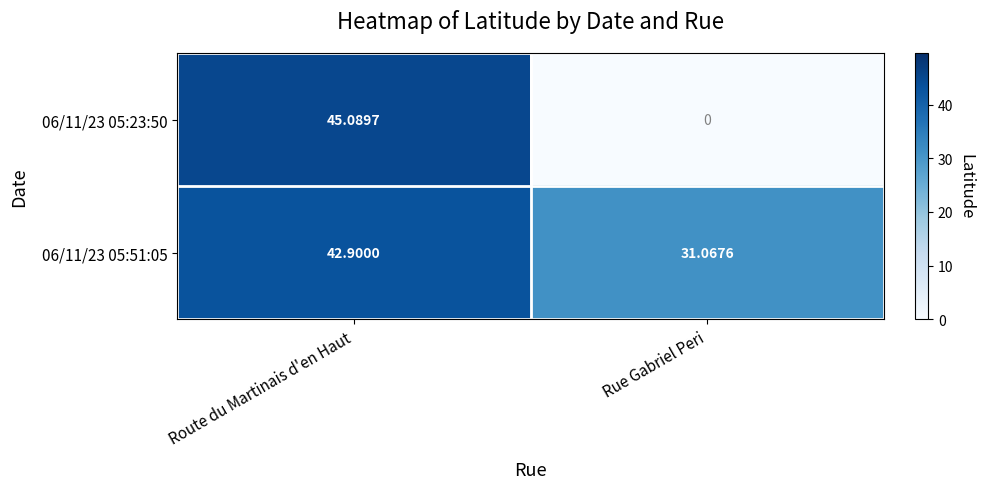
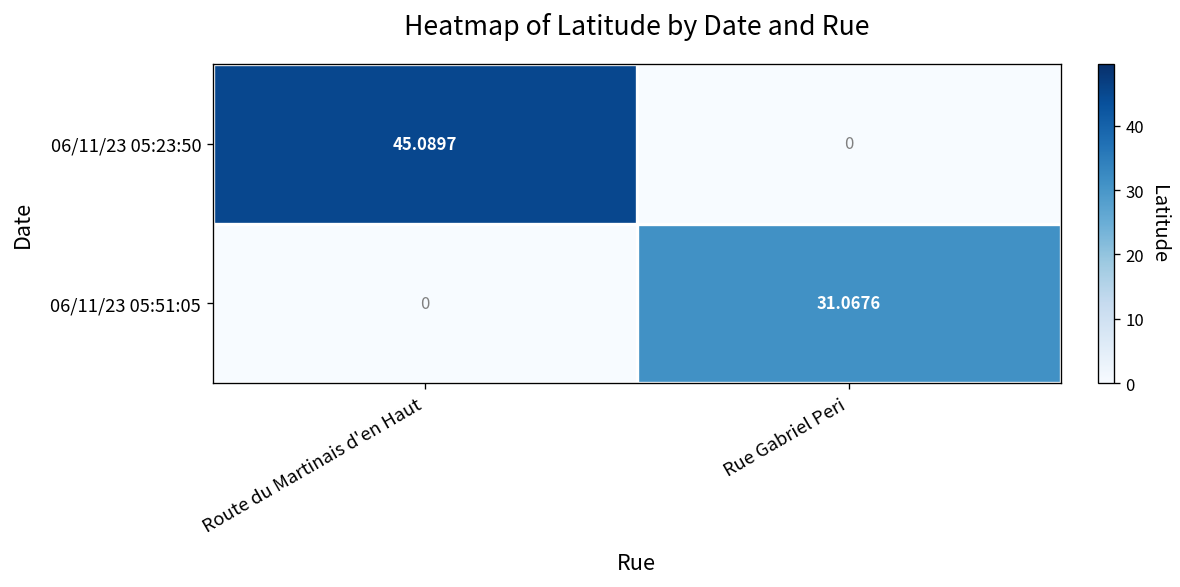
06/11/23 05:51:05, Route du Martinais d'en Haut: 42.9000 -> 0
